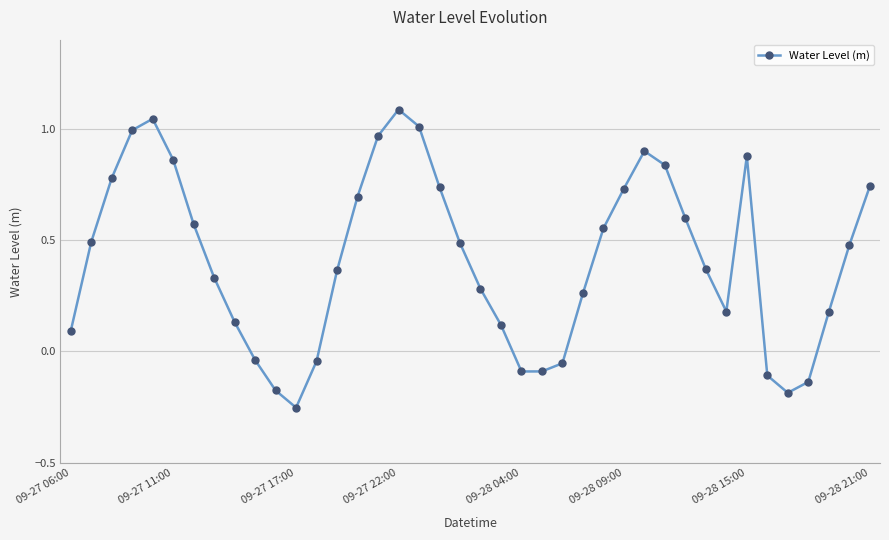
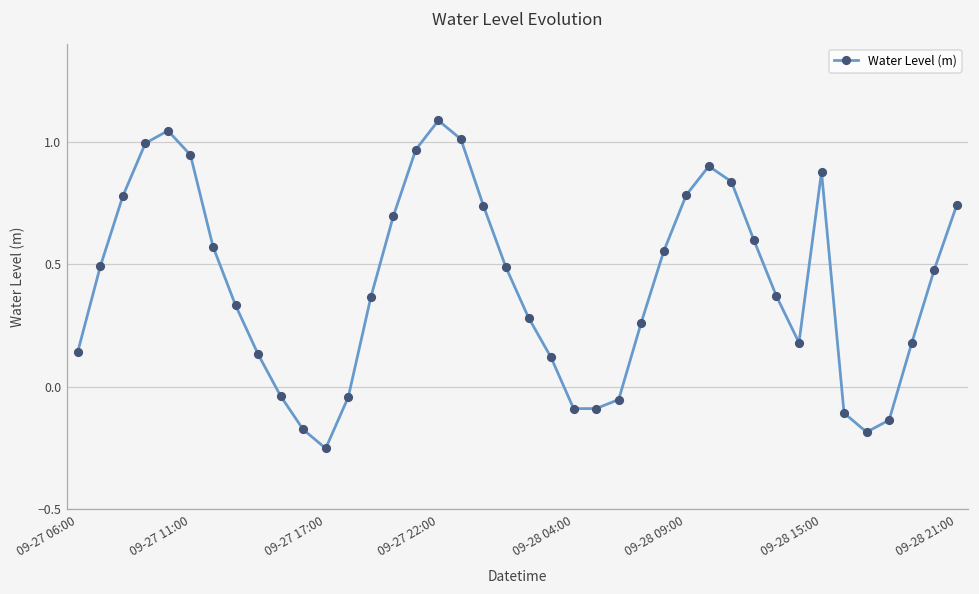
09-27 06:00: 0.09 -> 0.14
09-27 11:00: 0.86 -> 0.95
09-28 09:00: 0.73 -> 0.78
